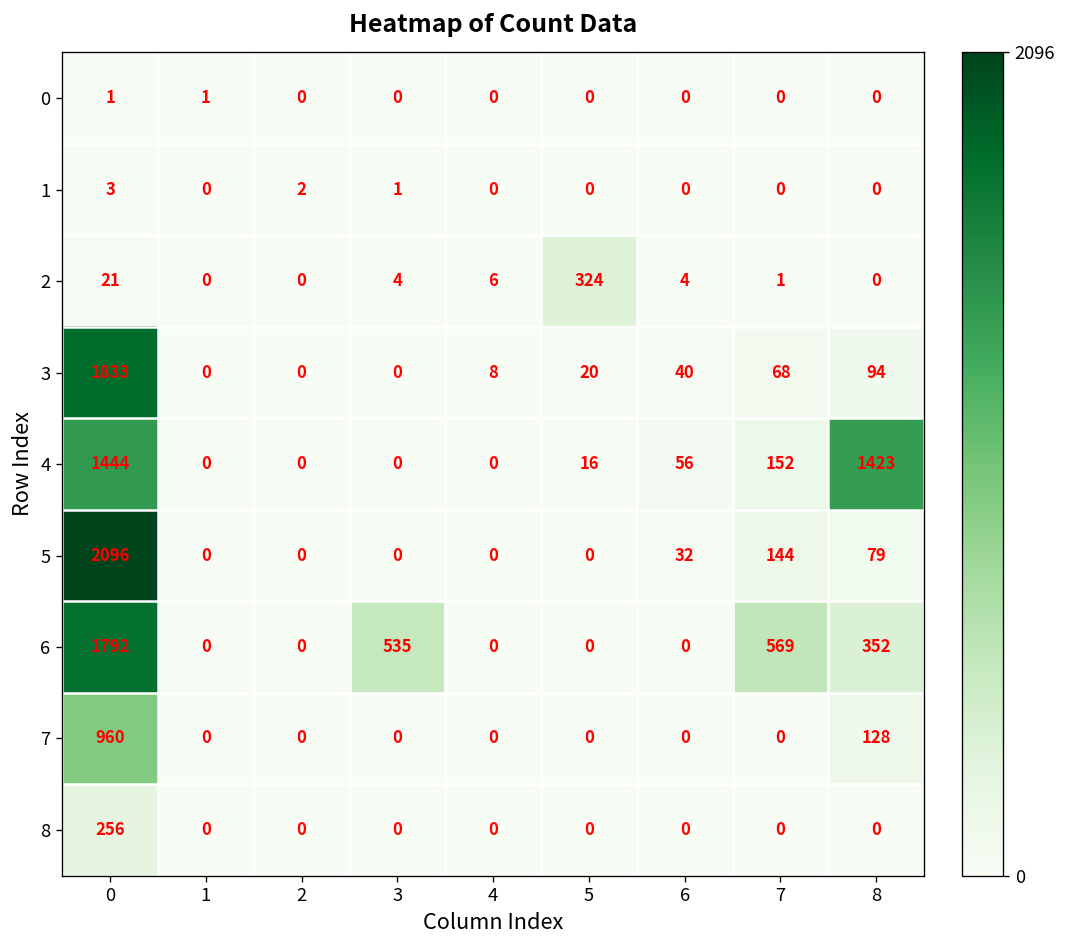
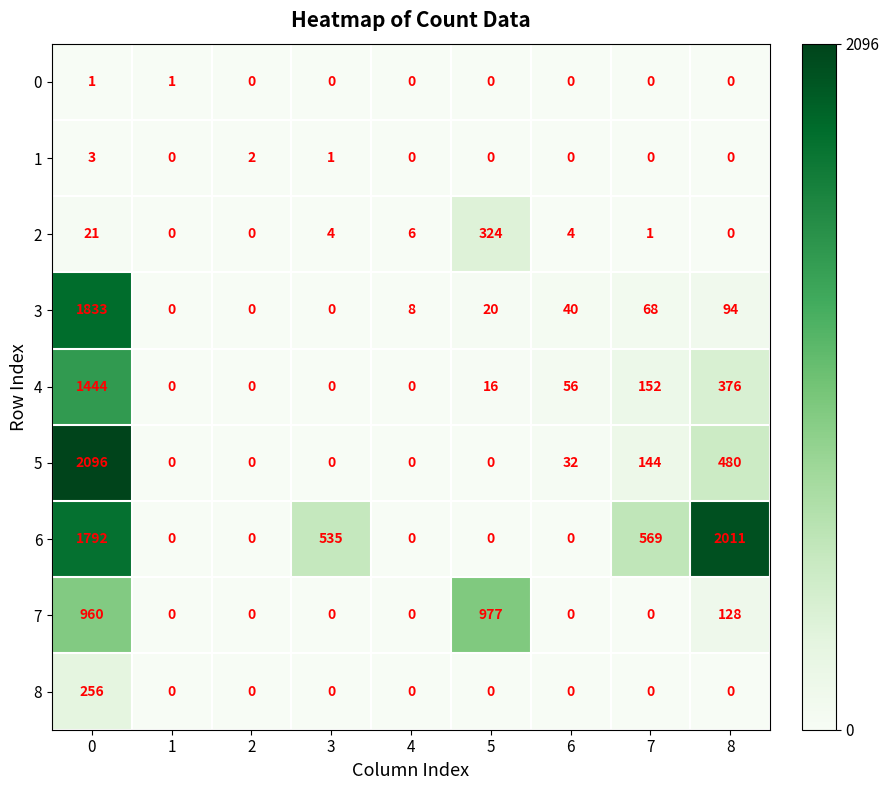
4, 8: 1423 -> 376
5, 8: 79 -> 480
6, 8: 352 -> 2011
7, 5: 0 -> 977
